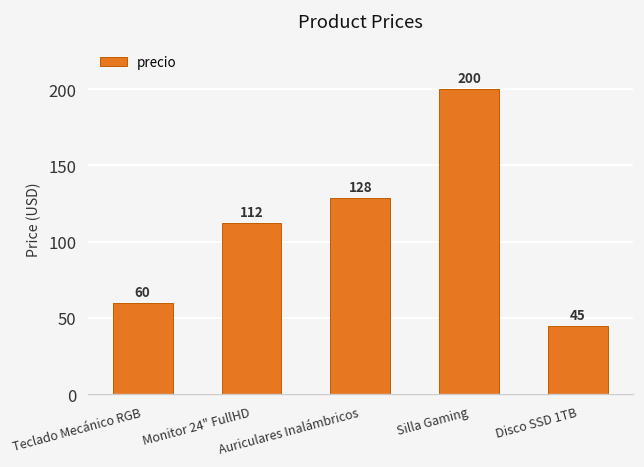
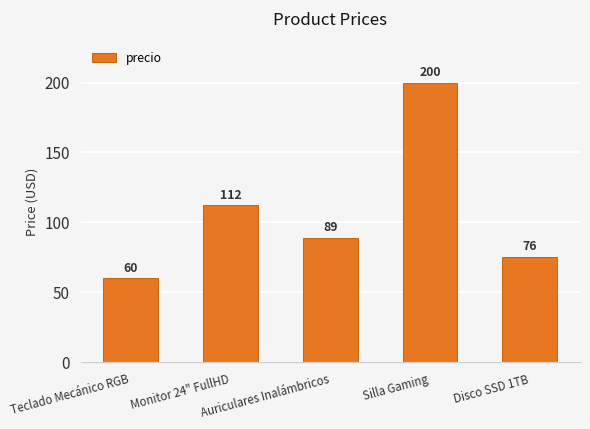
Auriculares Inalámbricos: 128 -> 89
Disco SSD 1TB: 45 -> 76
